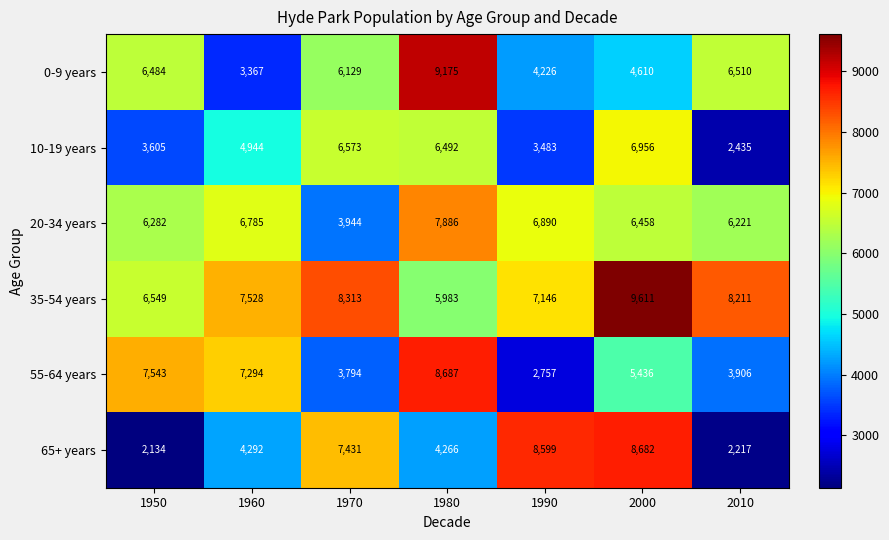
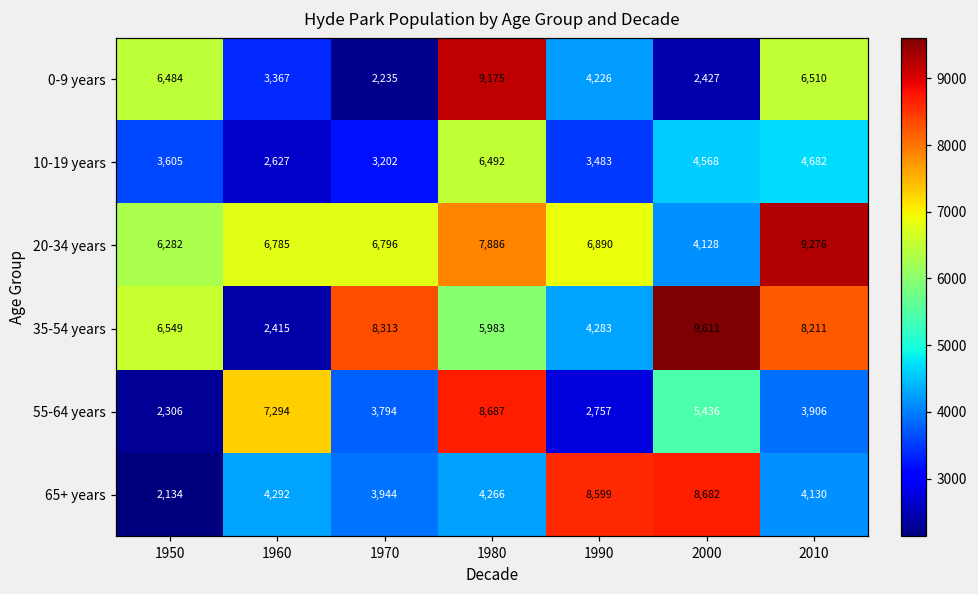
0-9 years, 1970: 6,129 -> 2,235
0-9 years, 2000: 4,610 -> 2,427
10-19 years, 1960: 4,944 -> 2,627
10-19 years, 1970: 6,573 -> 3,202
10-19 years, 2000: 6,956 -> 4,568
10-19 years, 2010: 2,435 -> 4,682
20-34 years, 1970: 3,944 -> 6,796
20-34 years, 2000: 6,458 -> 4,128
20-34 years, 2010: 6,221 -> 9,276
35-54 years, 1960: 7,528 -> 2,415
35-54 years, 1990: 7,146 -> 4,283
55-64 years, 1950: 7,543 -> 2,306
65+ years, 1970: 7,431 -> 3,944
65+ years, 2010: 2,217 -> 4,130
